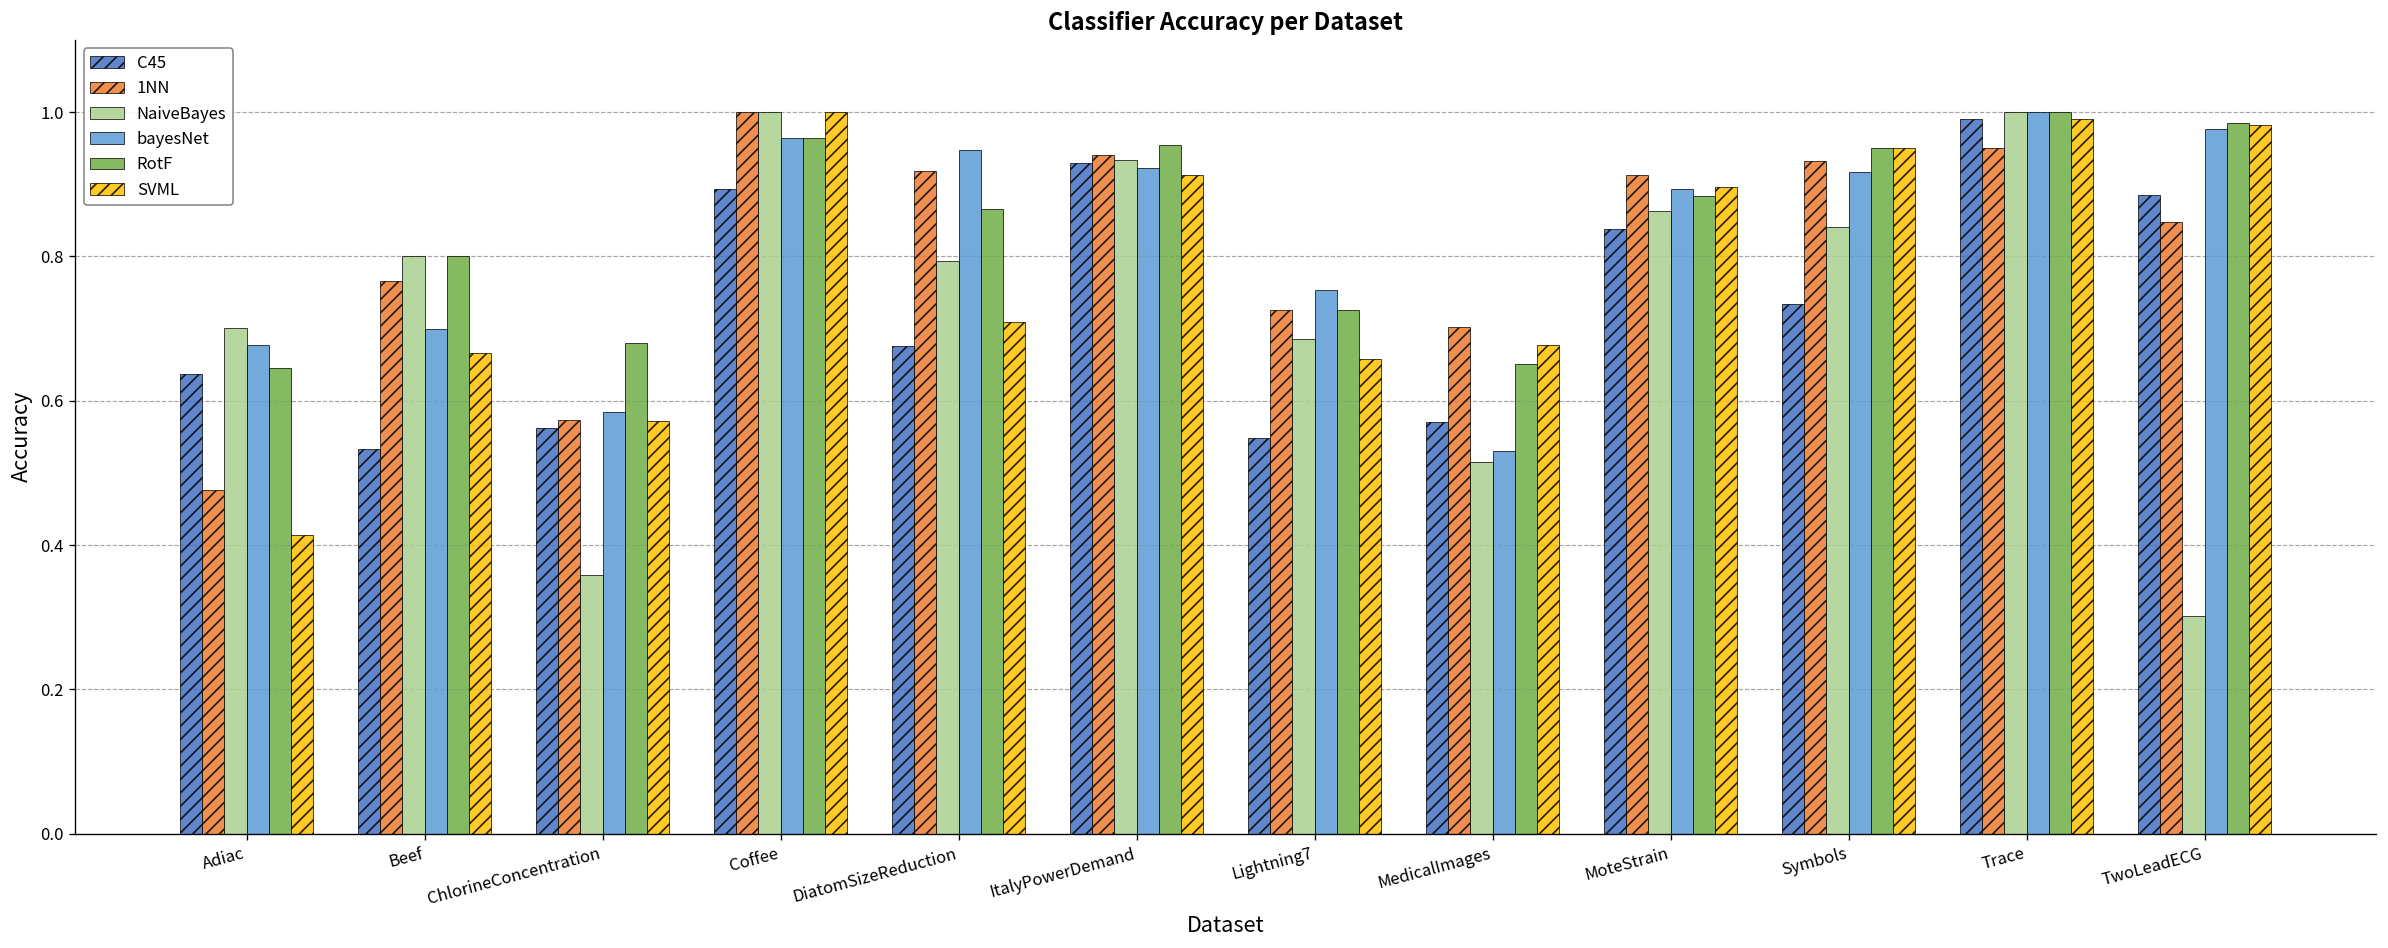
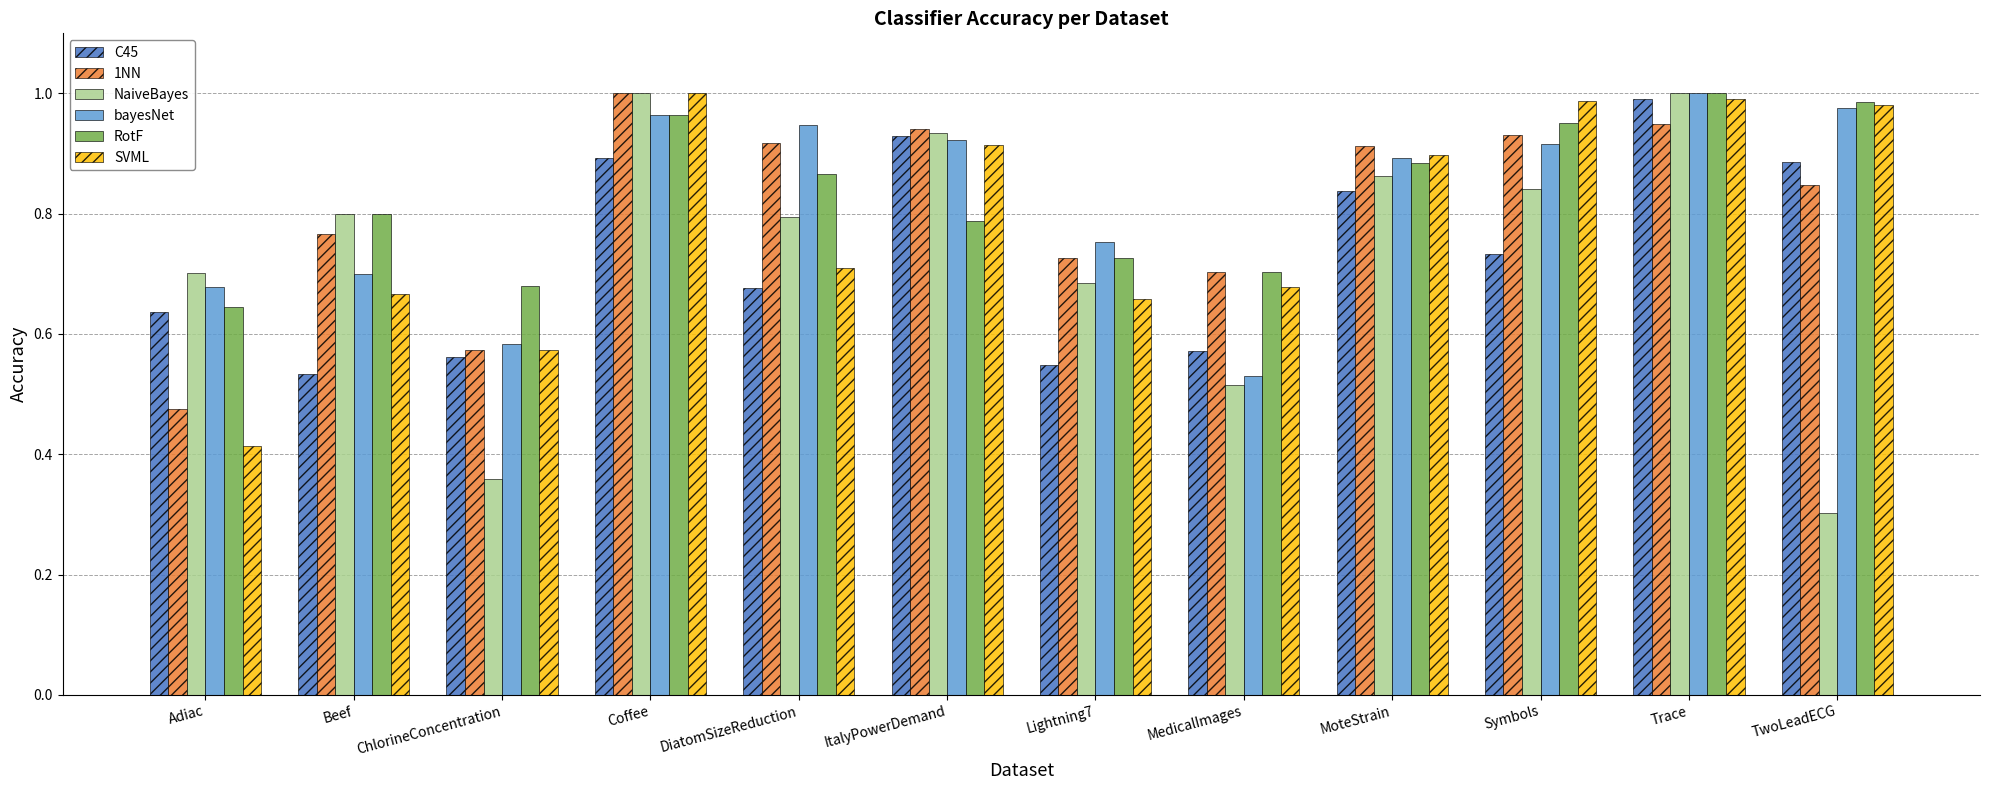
RotF, ItalyPowerDemand: 0.95 -> 0.79
RotF, MedicalImages: 0.65 -> 0.70
SVML, Symbols: 0.95 -> 0.99
